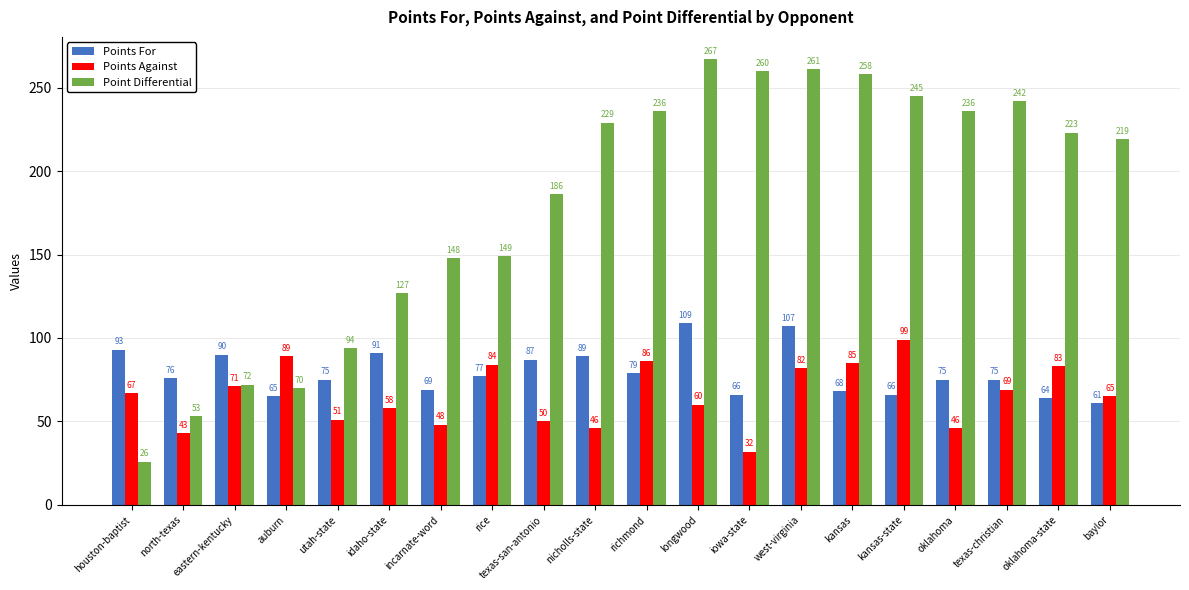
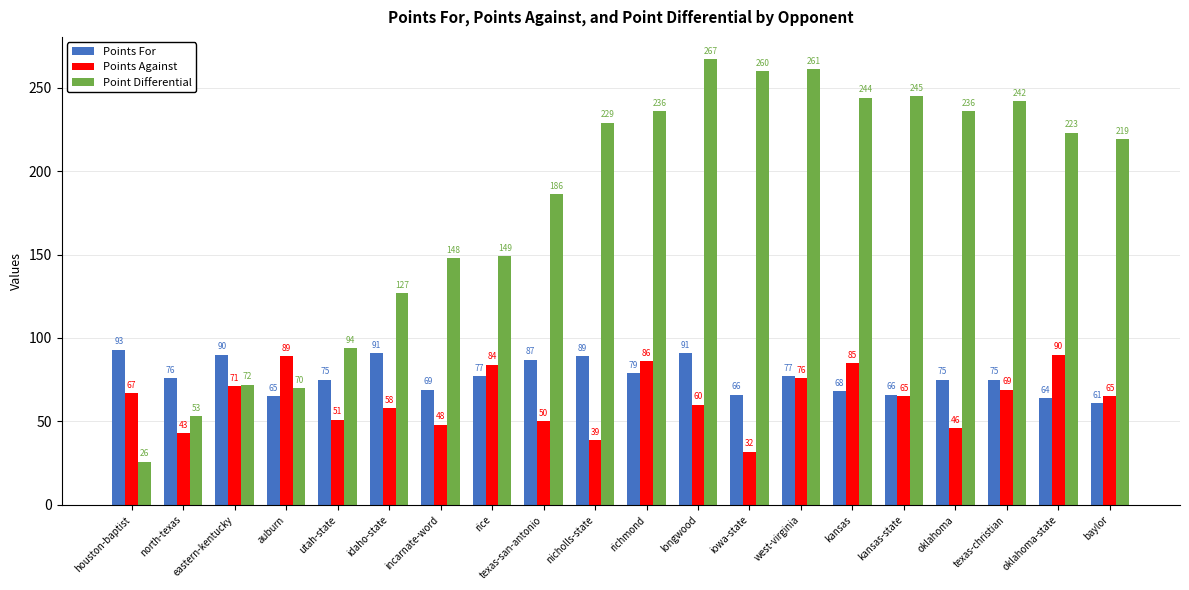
Points Against, nicholls-state: 46 -> 39
Points For, longwood: 109 -> 91
Points For, west-virginia: 107 -> 77
Points Against, west-virginia: 82 -> 76
Point Differential, kansas: 258 -> 244
Points Against, kansas-state: 99 -> 65
Points Against, oklahoma-state: 83 -> 90
